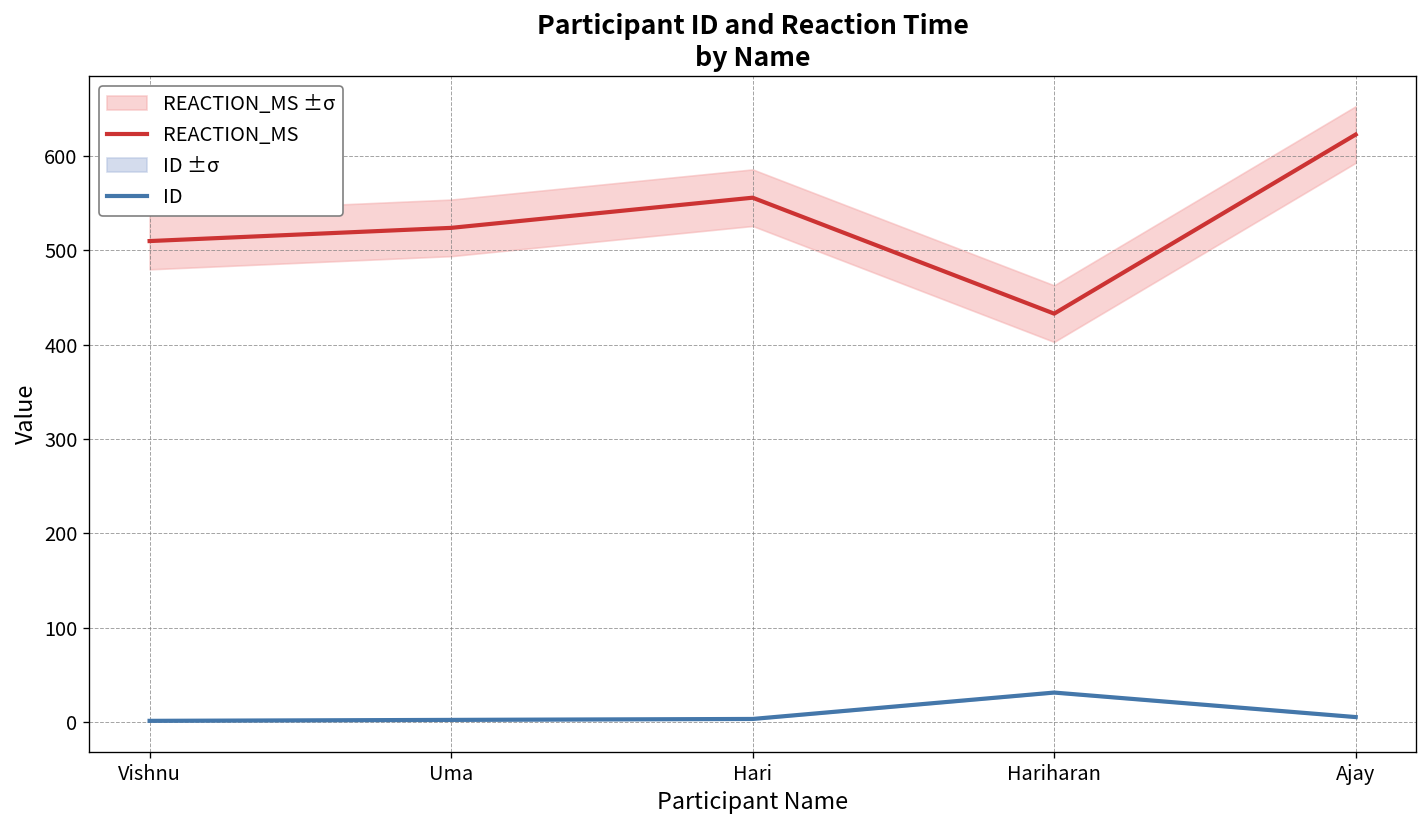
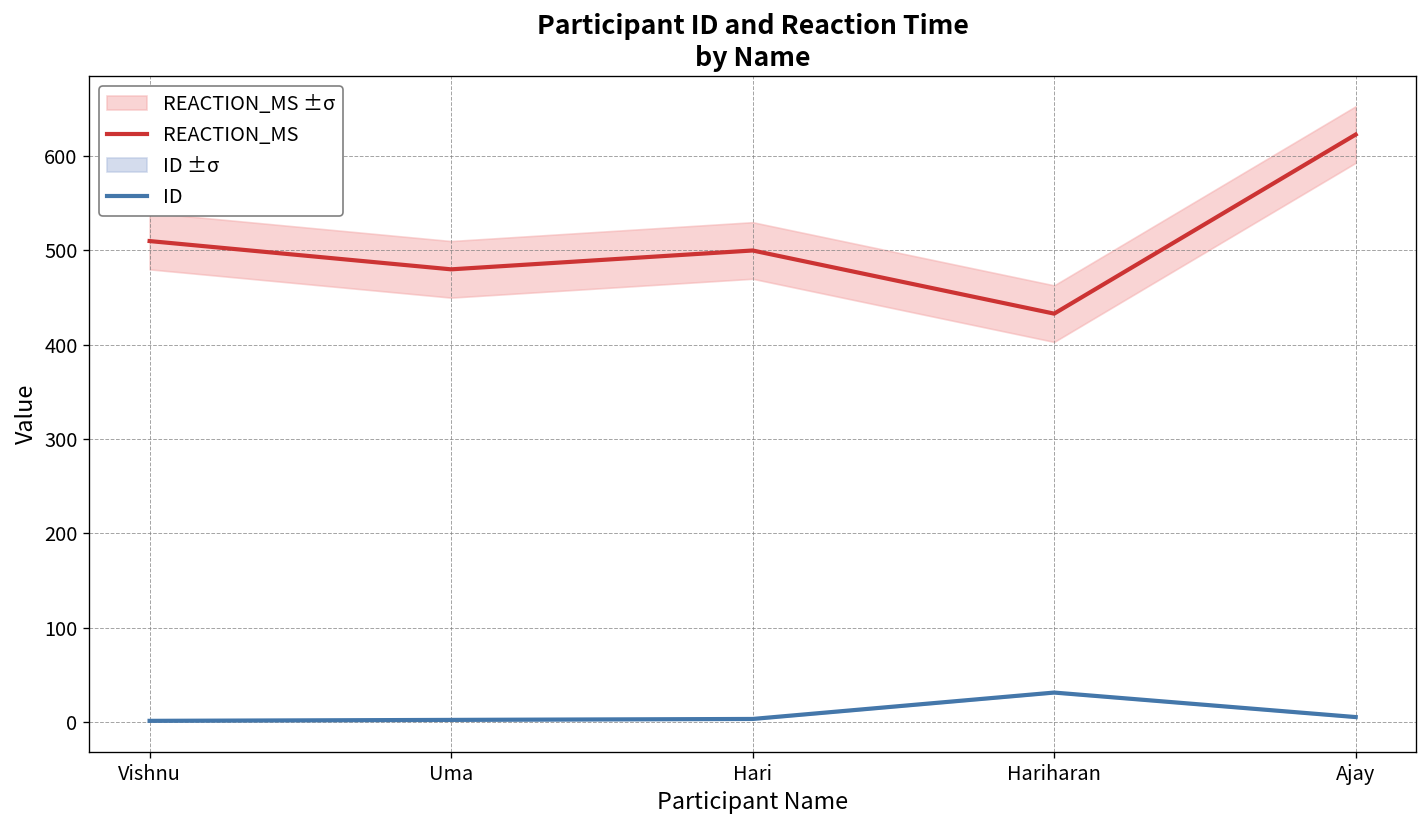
REACTION_MS, Uma: 520 -> 480
REACTION_MS, Hari: 560 -> 500
